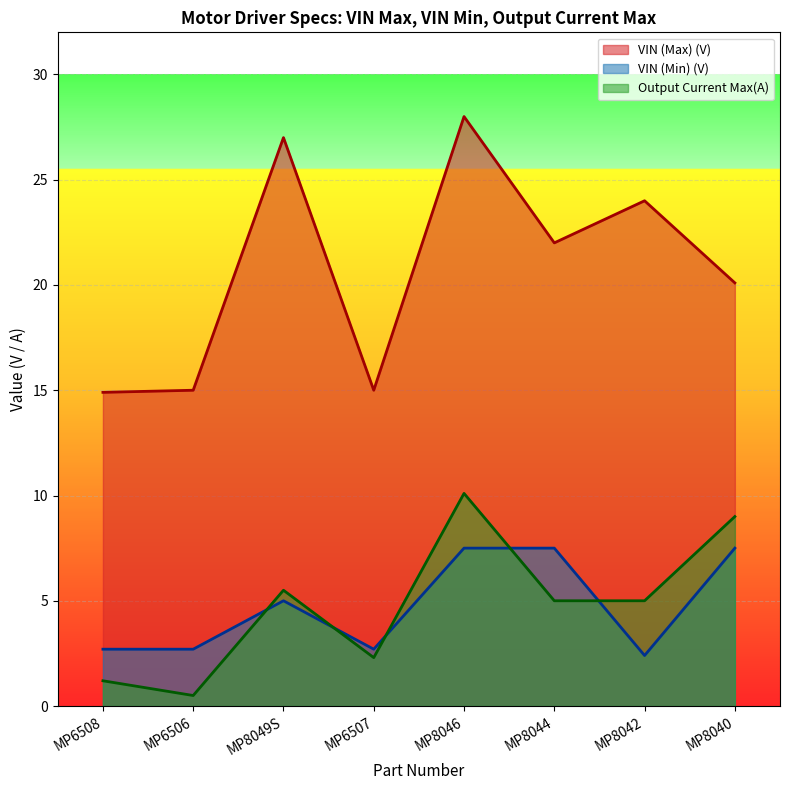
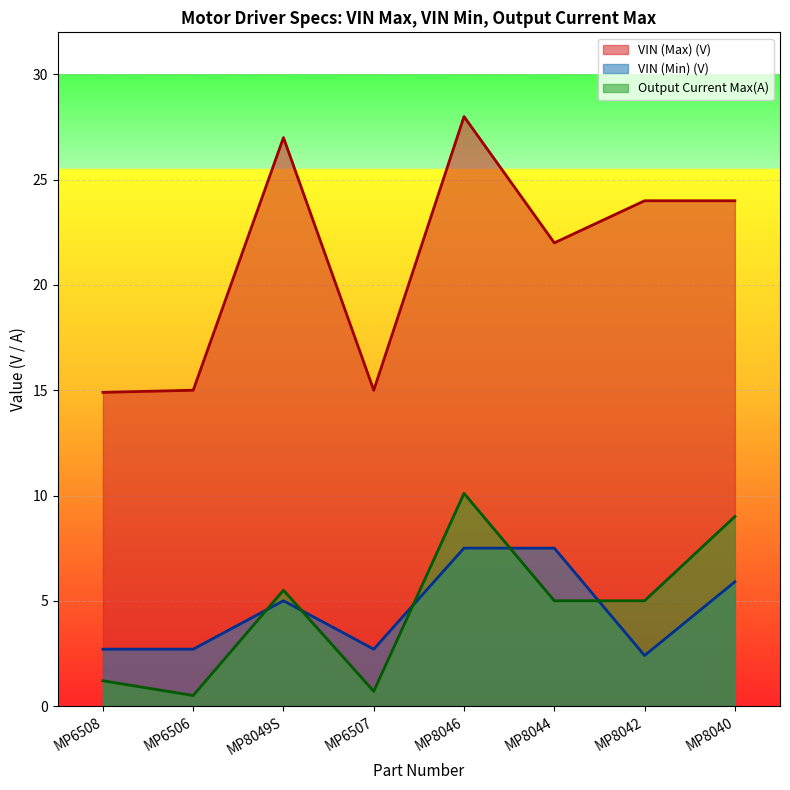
Output Current Max(A), MP6507: 2.3 -> 0.7
VIN (Max) (V), MP8040: 20.1 -> 24.0
VIN (Min) (V), MP8040: 7.5 -> 5.9
